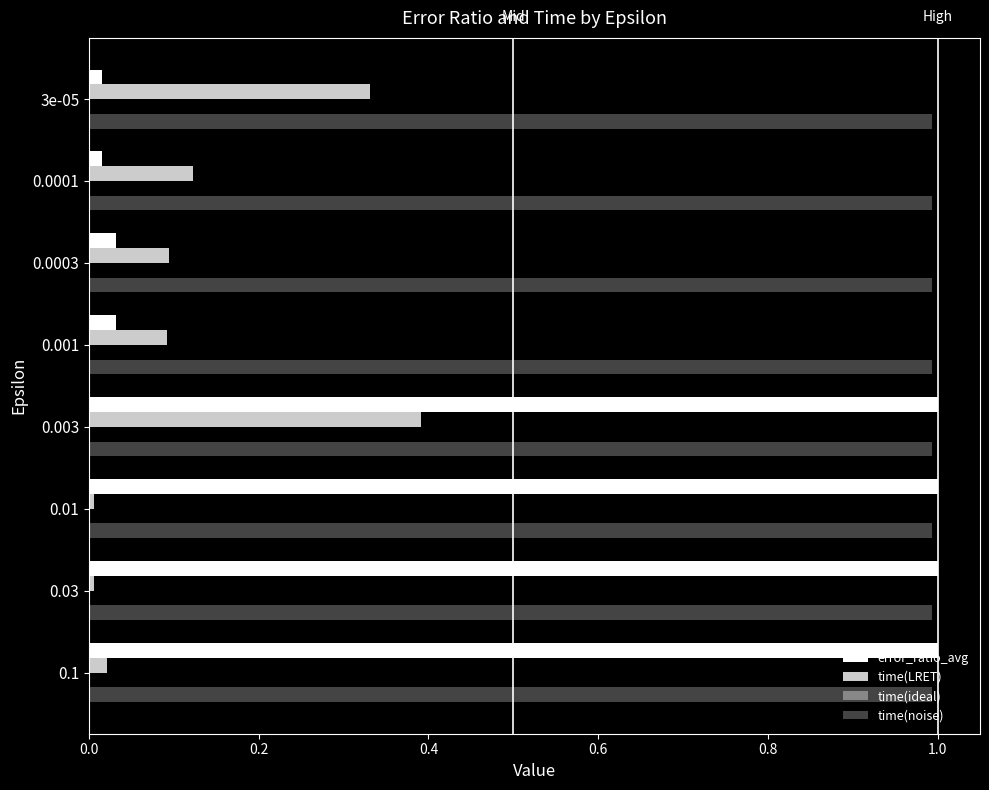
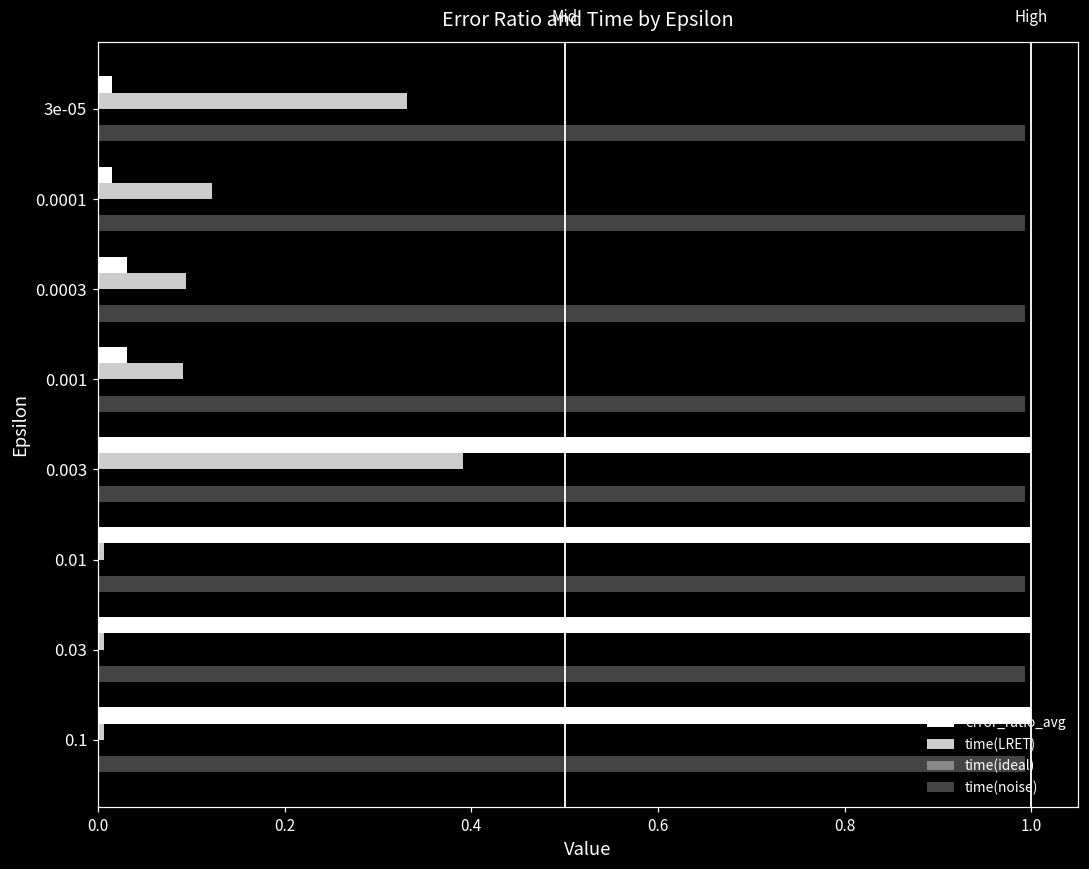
time(LRET), 0.1: 0.02 -> 0.01
